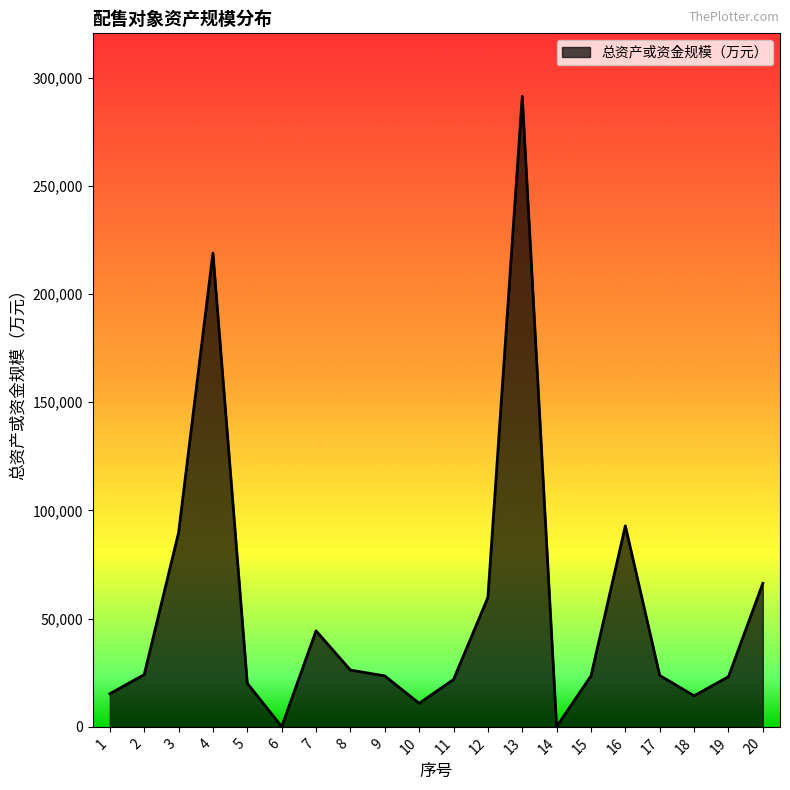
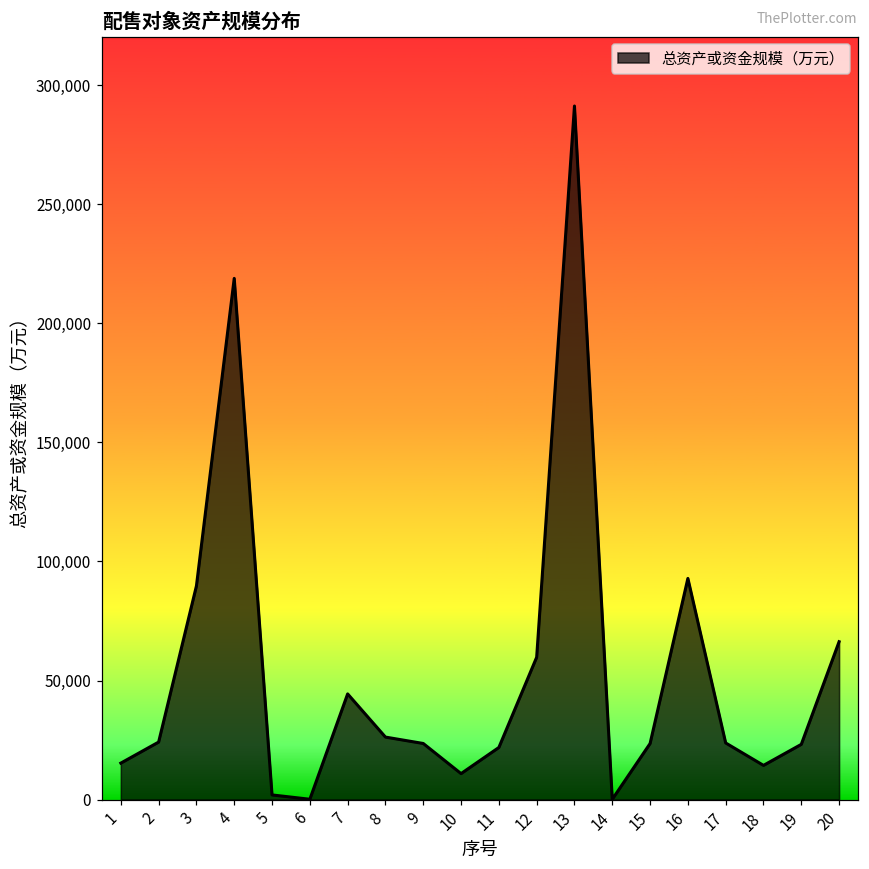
5: 20,000 -> 2,000
